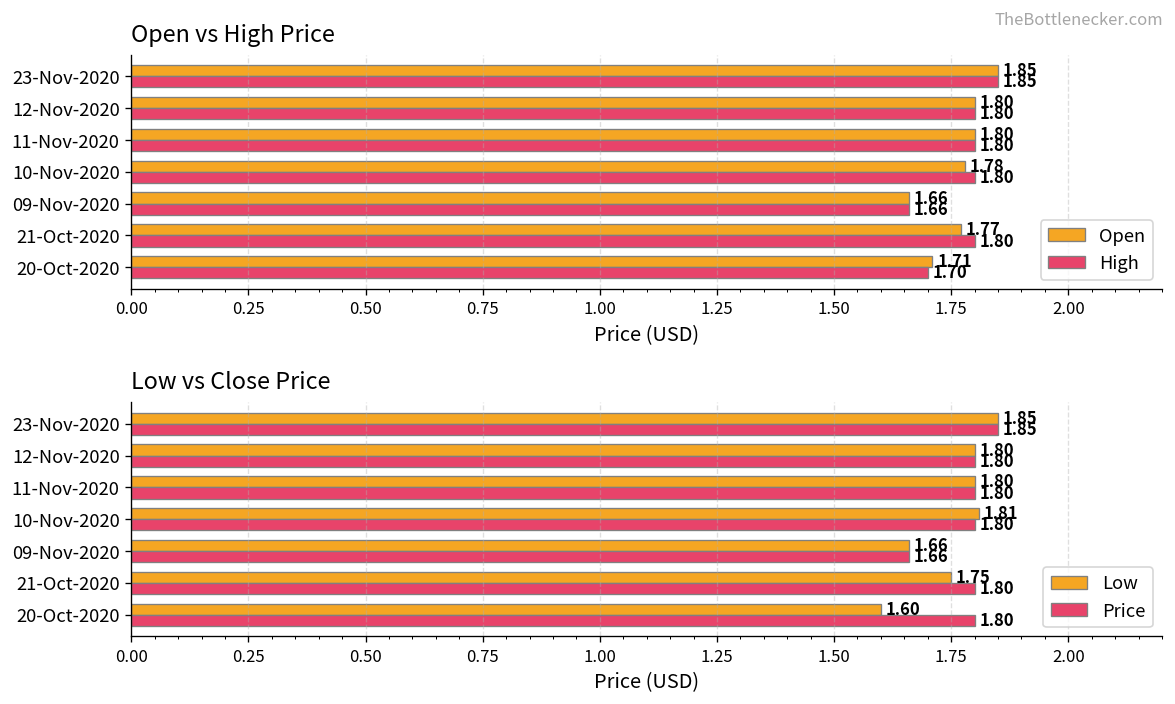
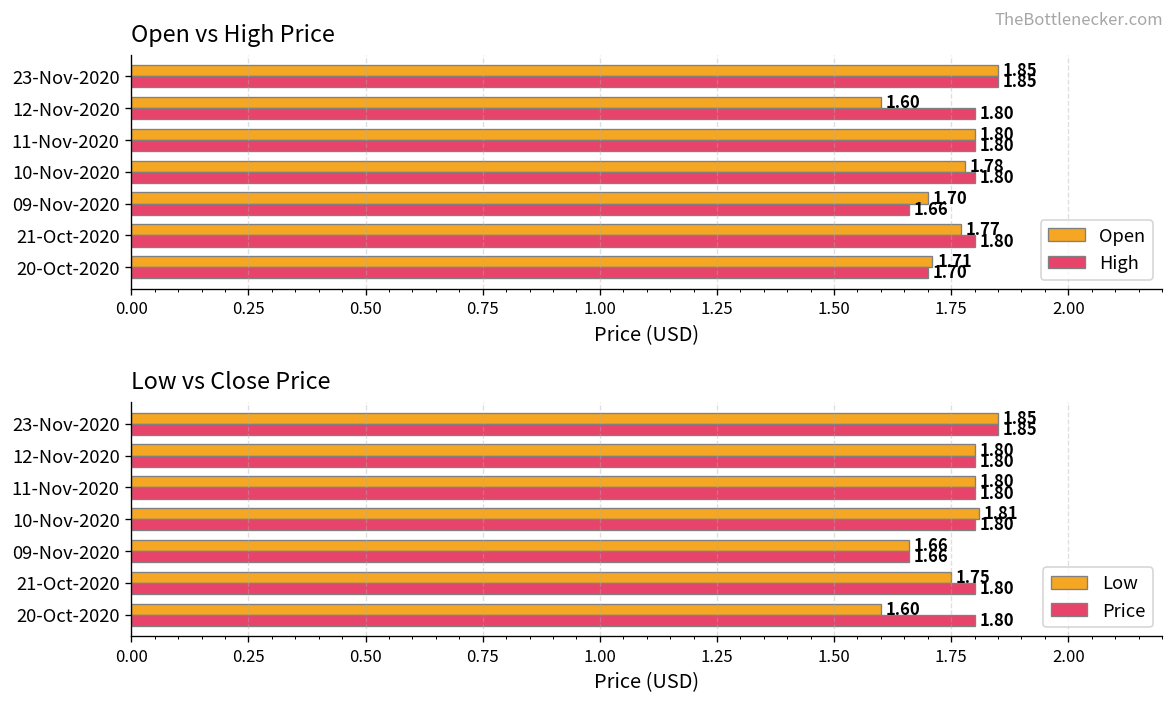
Open vs High Price, Open, 12-Nov-2020: 1.80 -> 1.60
Open vs High Price, Open, 09-Nov-2020: 1.66 -> 1.70
